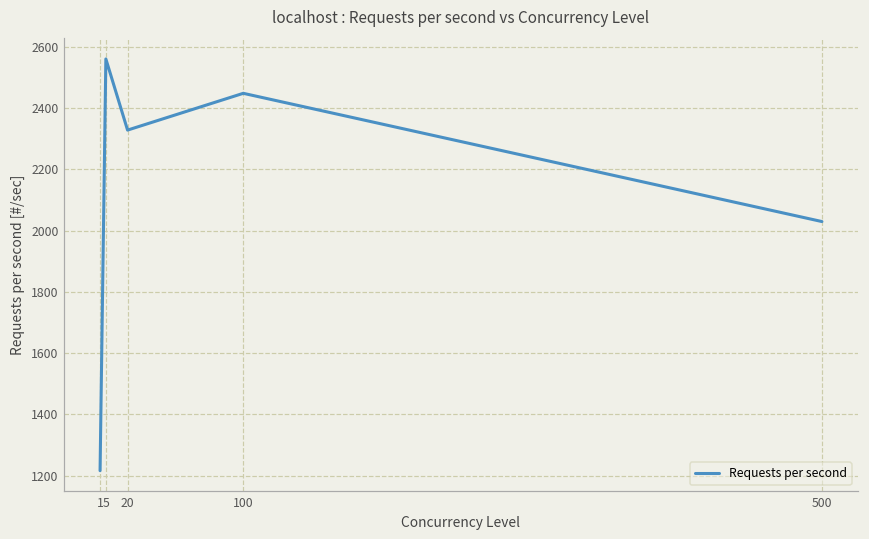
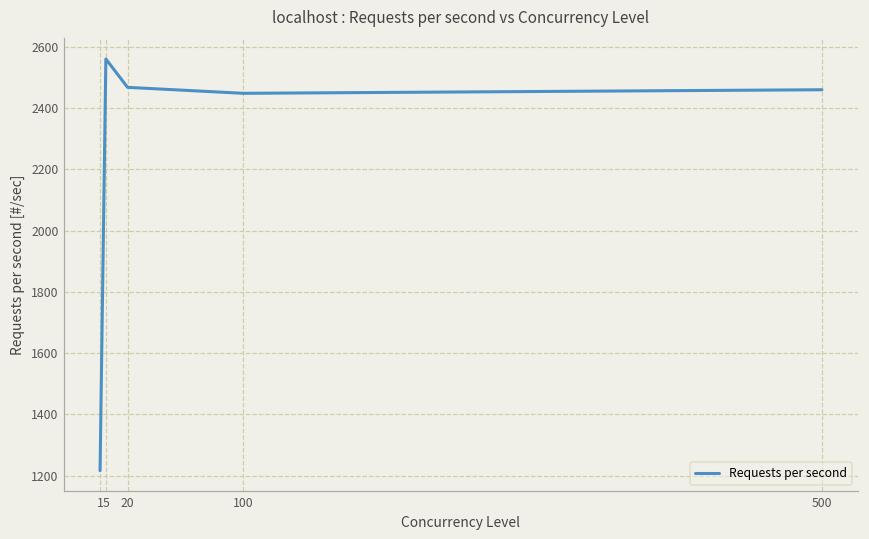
20: 2330 -> 2470
500: 2030 -> 2460
